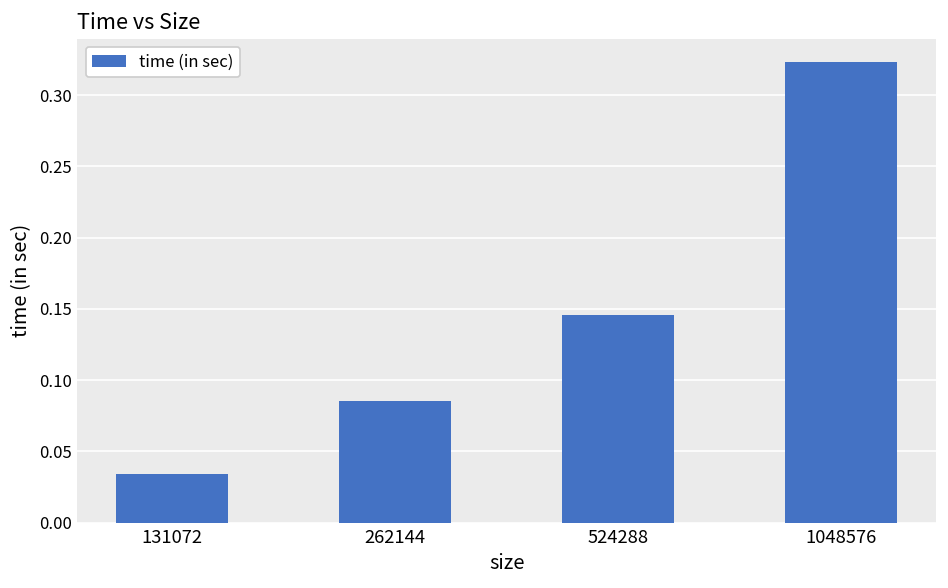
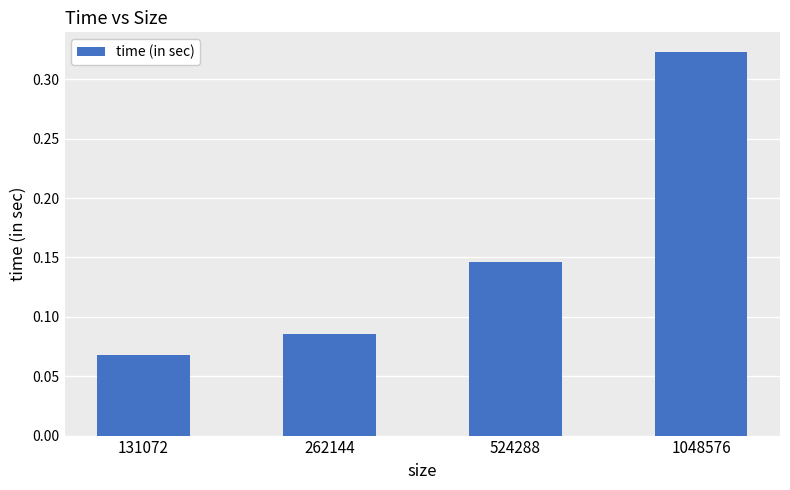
131072: 0.034 -> 0.068
